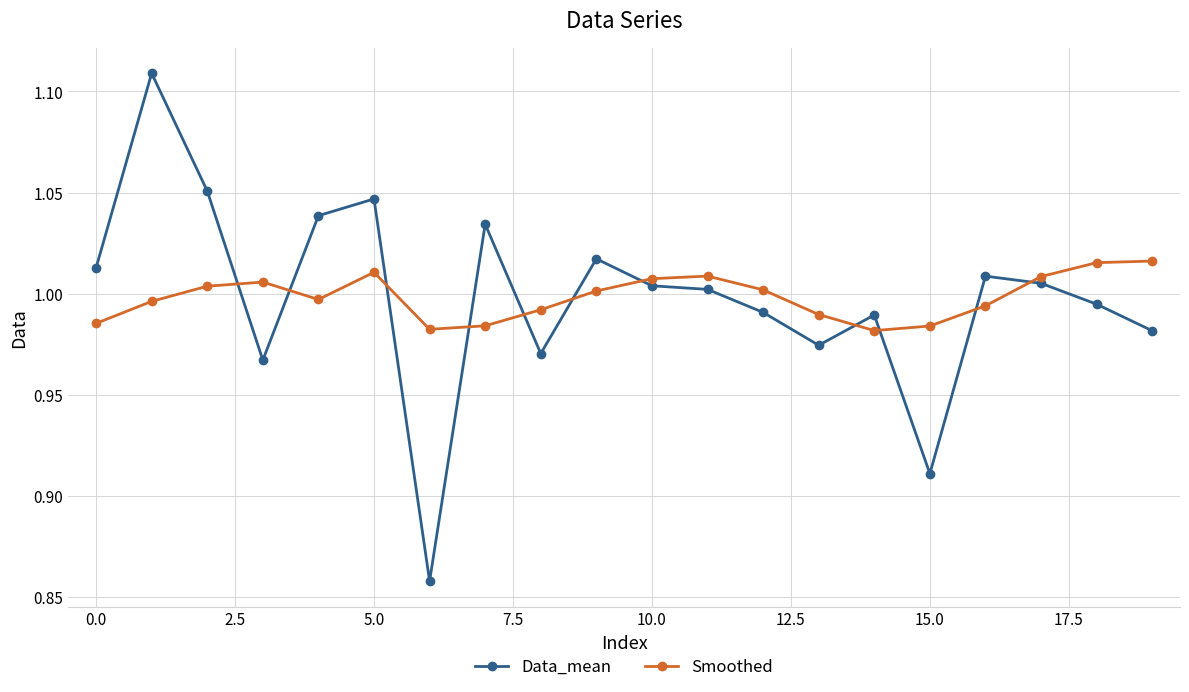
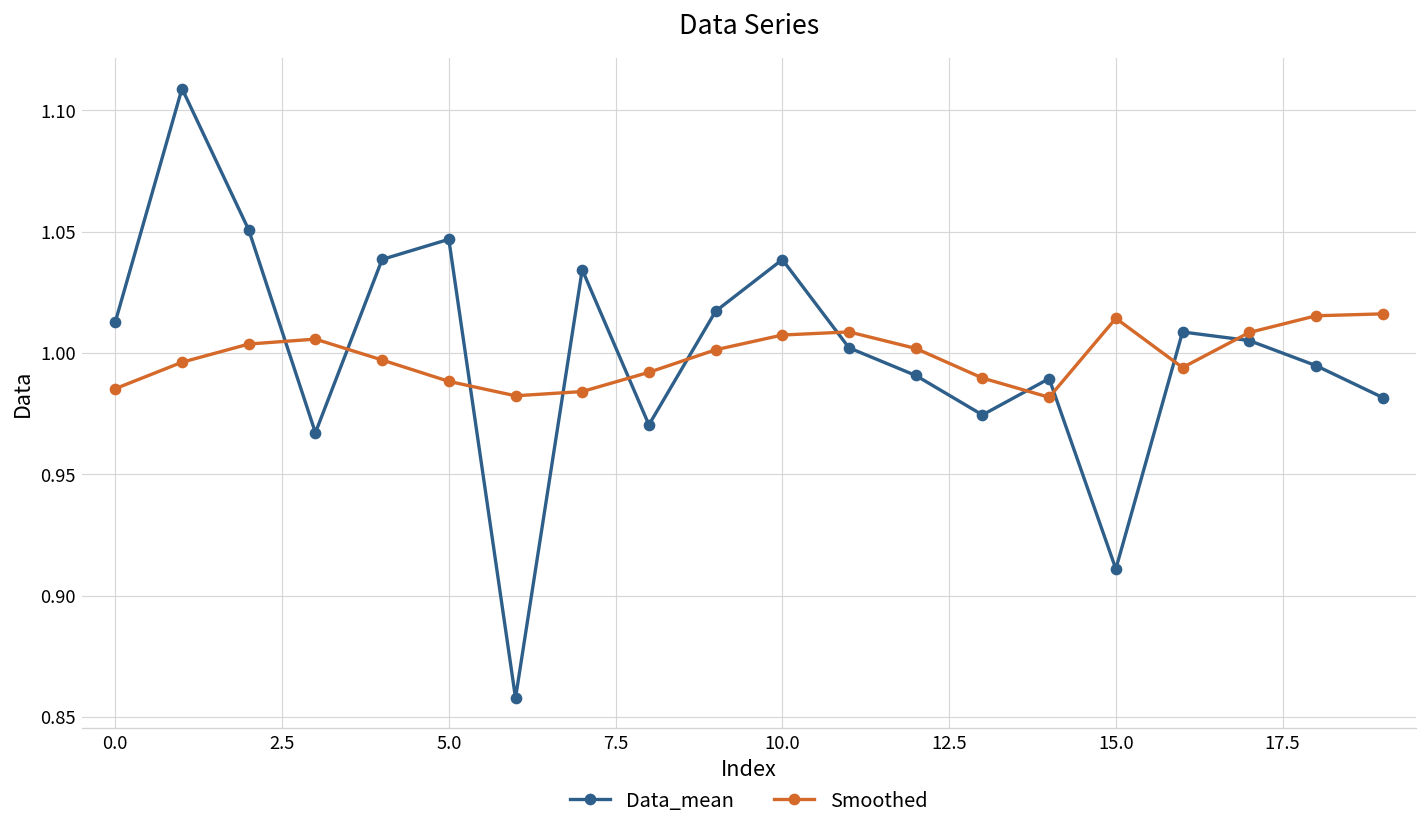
Smoothed, 5.0: 1.011 -> 0.988
Data_mean, 10.0: 1.004 -> 1.038
Smoothed, 15.0: 0.984 -> 1.014
